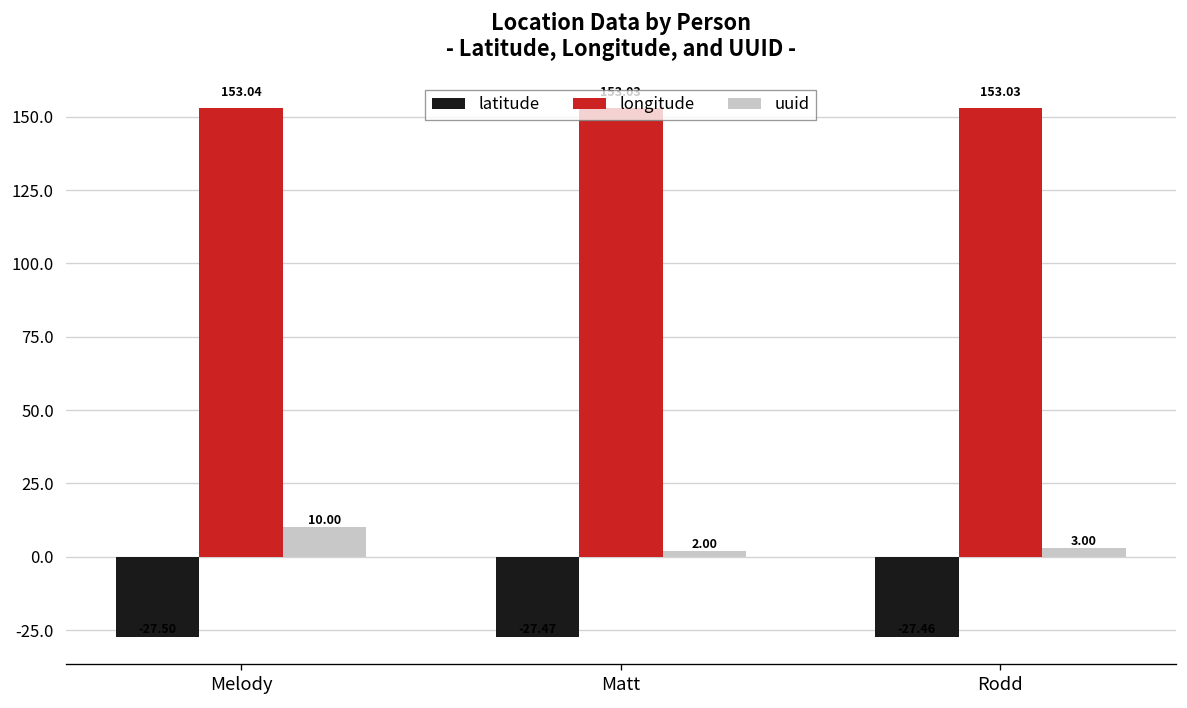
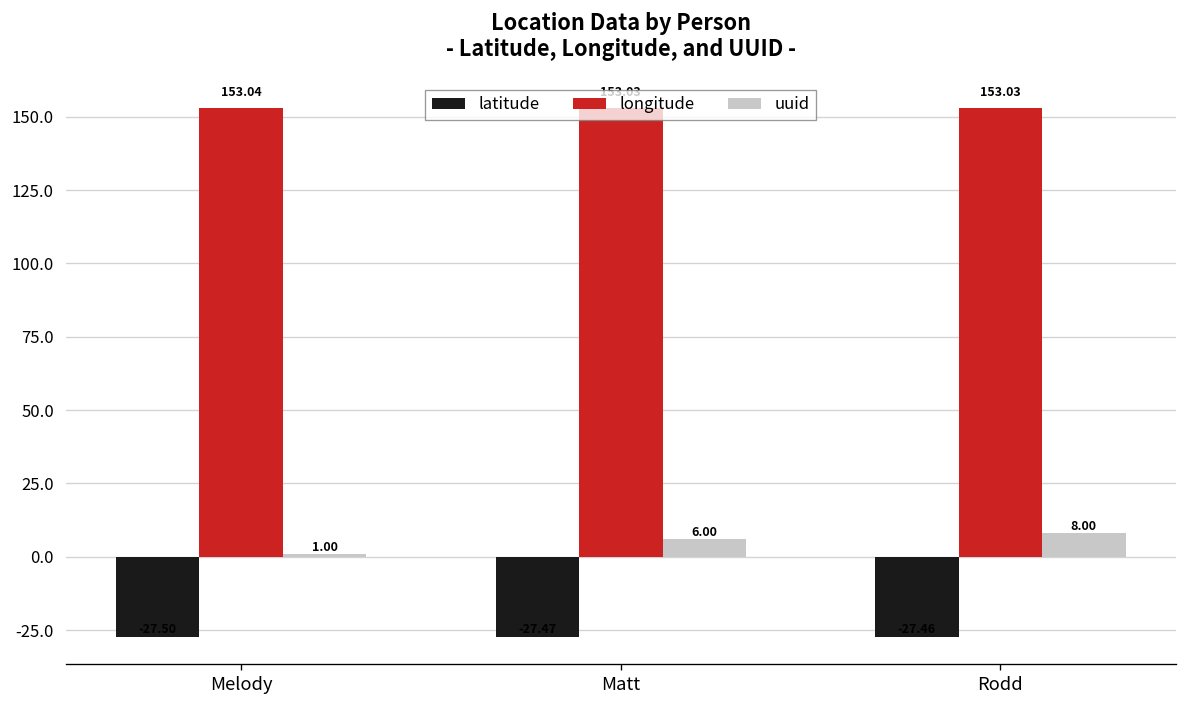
uuid, Melody: 10.00 -> 1.00
uuid, Matt: 2.00 -> 6.00
uuid, Rodd: 3.00 -> 8.00
